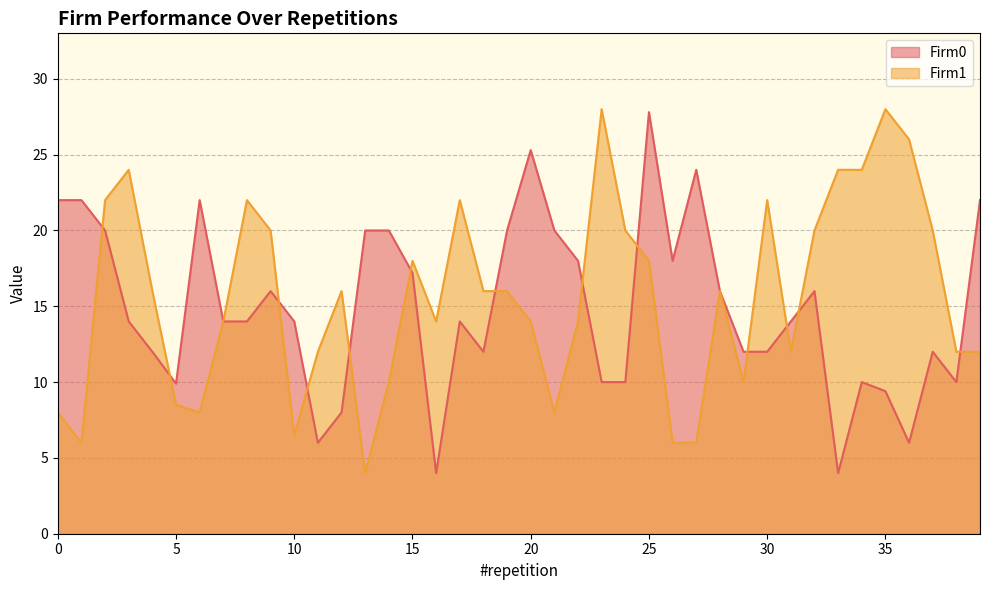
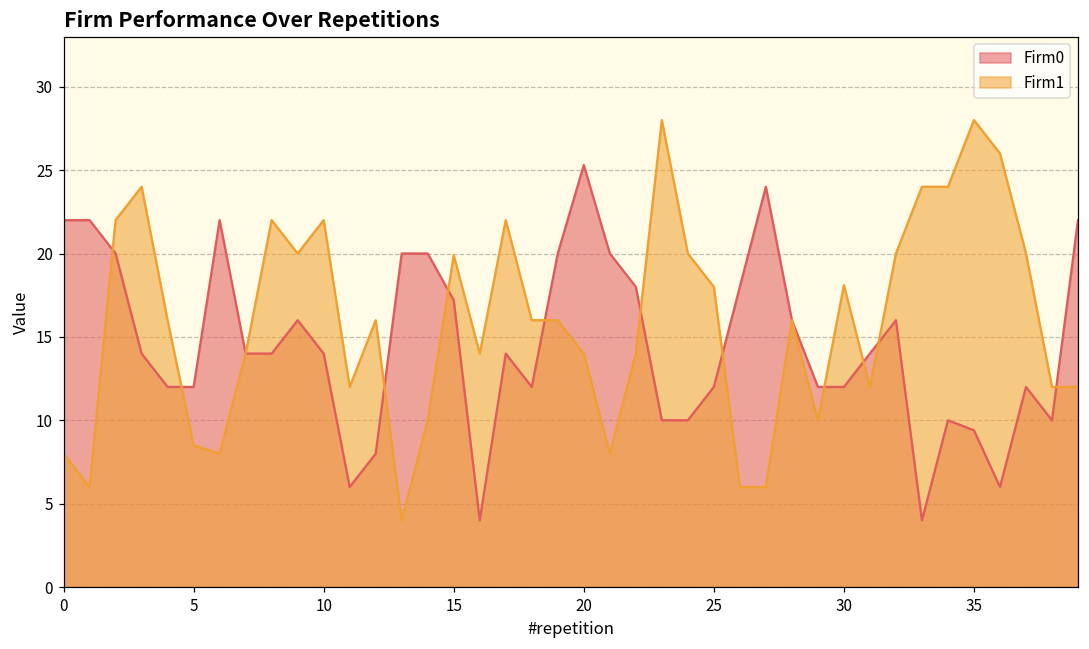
Firm0, 5: 9.9 -> 12.0
Firm1, 10: 6.5 -> 22.0
Firm1, 15: 18.0 -> 19.9
Firm0, 25: 27.8 -> 12.0
Firm1, 30: 22.0 -> 18.1
